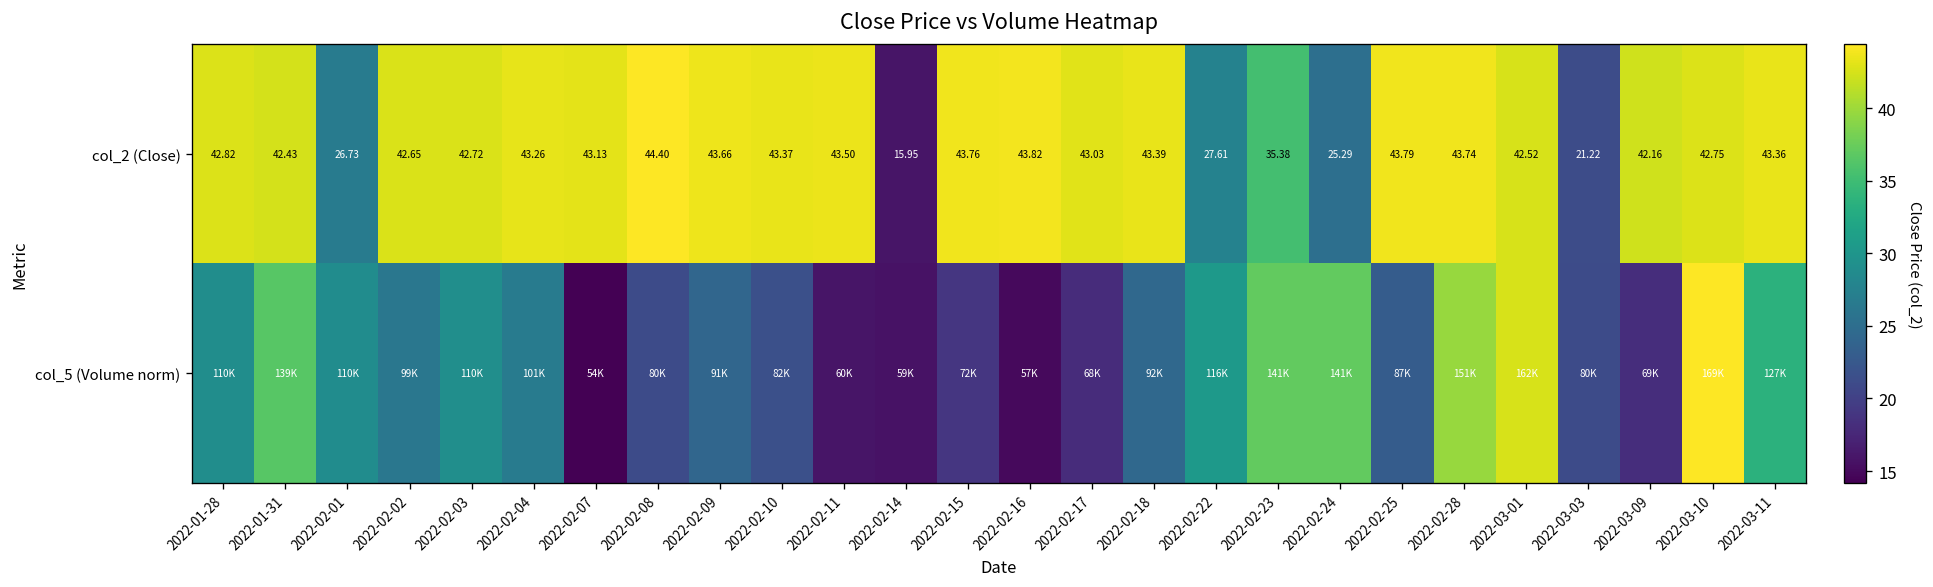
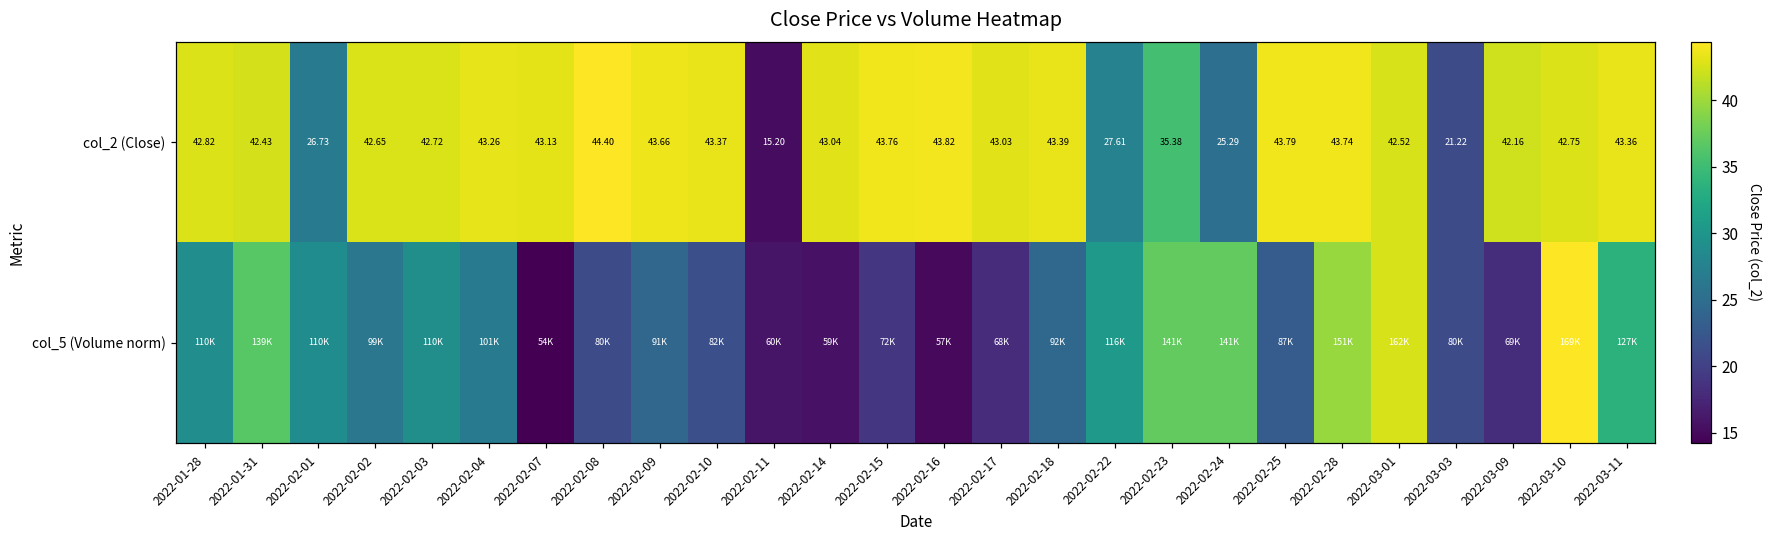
col_2 (Close), 2022-02-11: 43.50 -> 15.20
col_2 (Close), 2022-02-14: 15.95 -> 43.04
